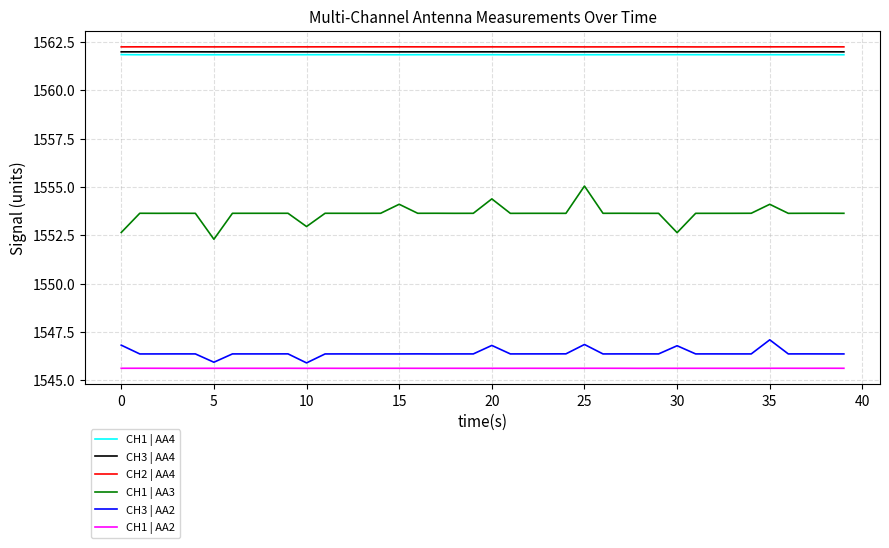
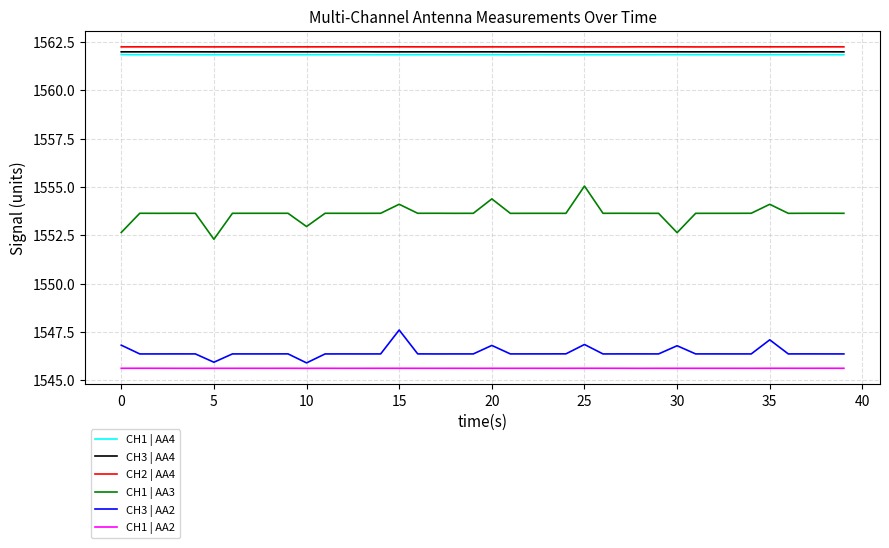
CH3 | AA2, 15: 1546.4 -> 1547.6
